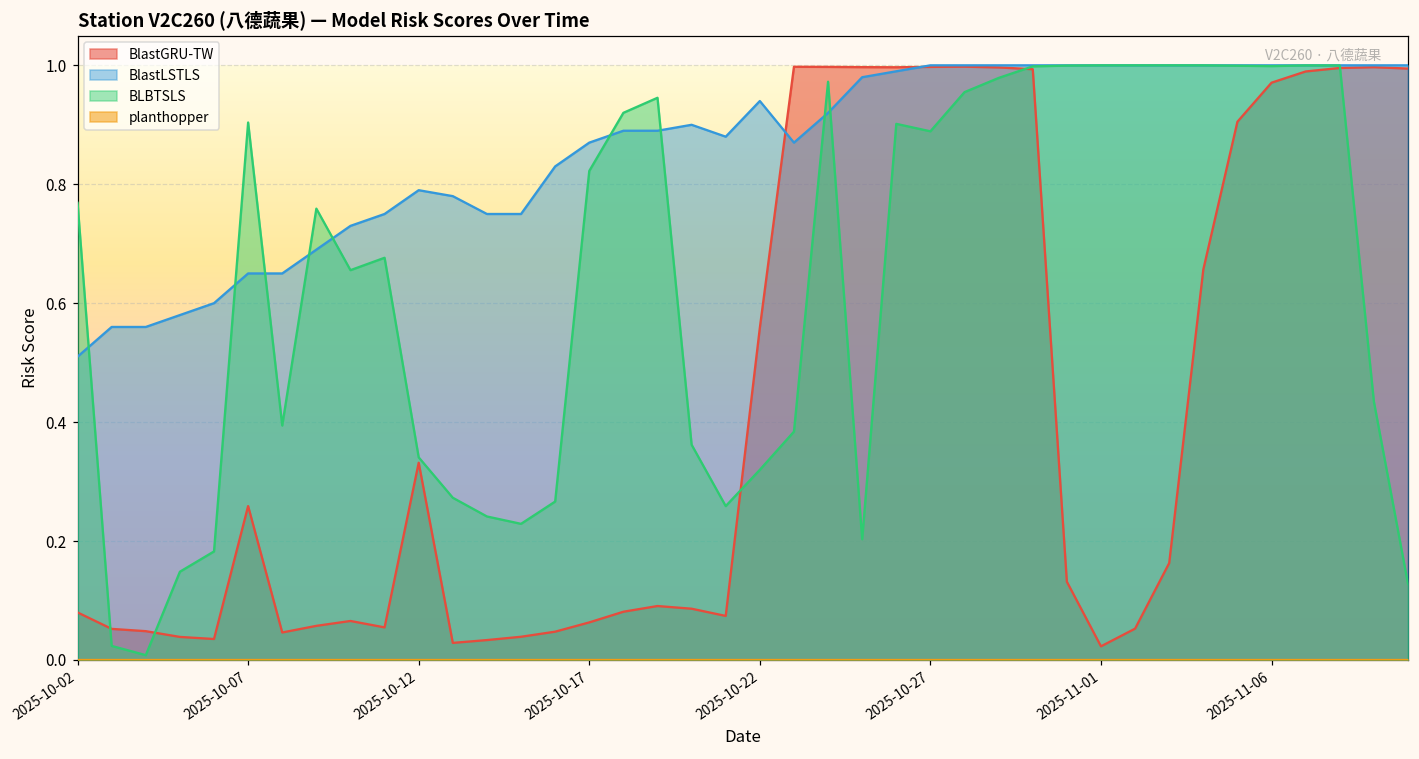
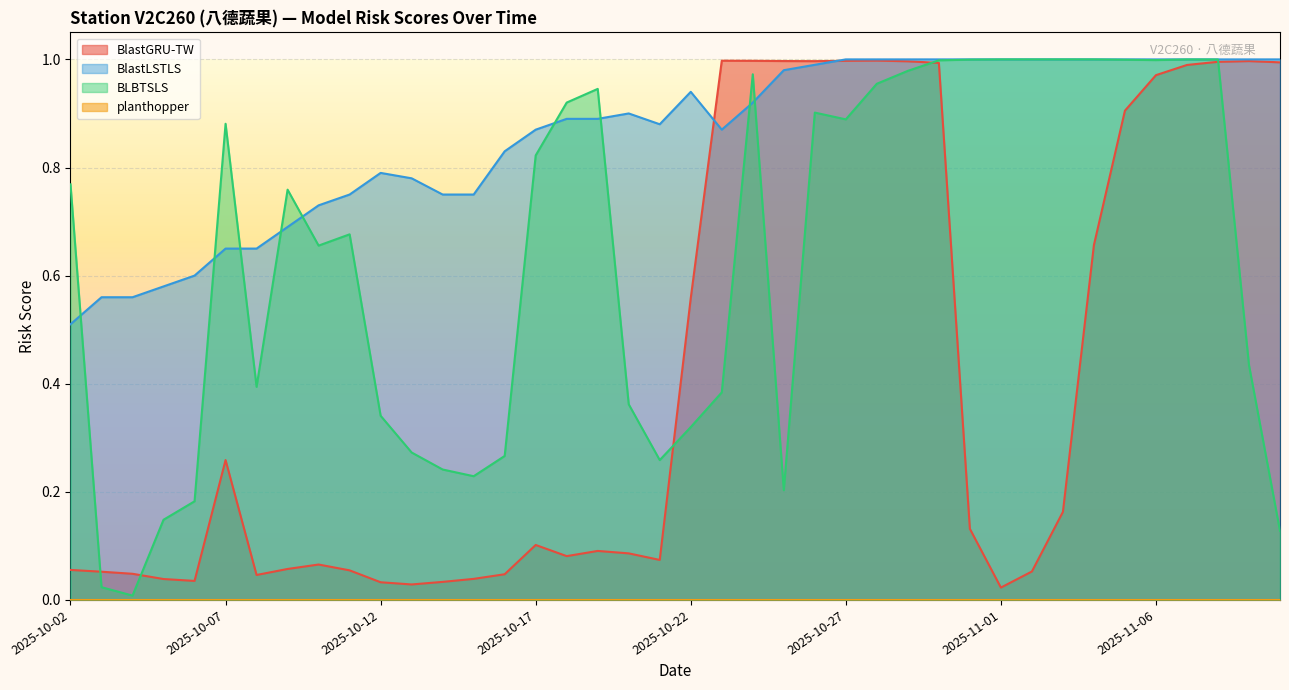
BlastGRU-TW, 2025-10-02: 0.08 -> 0.06
BLBTSLS, 2025-10-07: 0.90 -> 0.88
BlastGRU-TW, 2025-10-12: 0.33 -> 0.03
BlastGRU-TW, 2025-10-17: 0.06 -> 0.10
